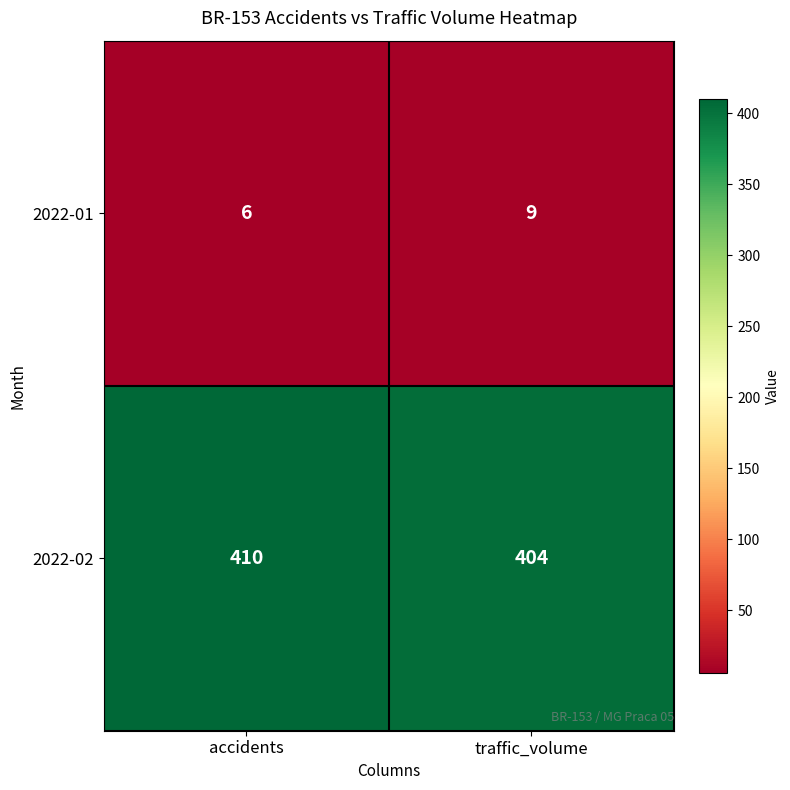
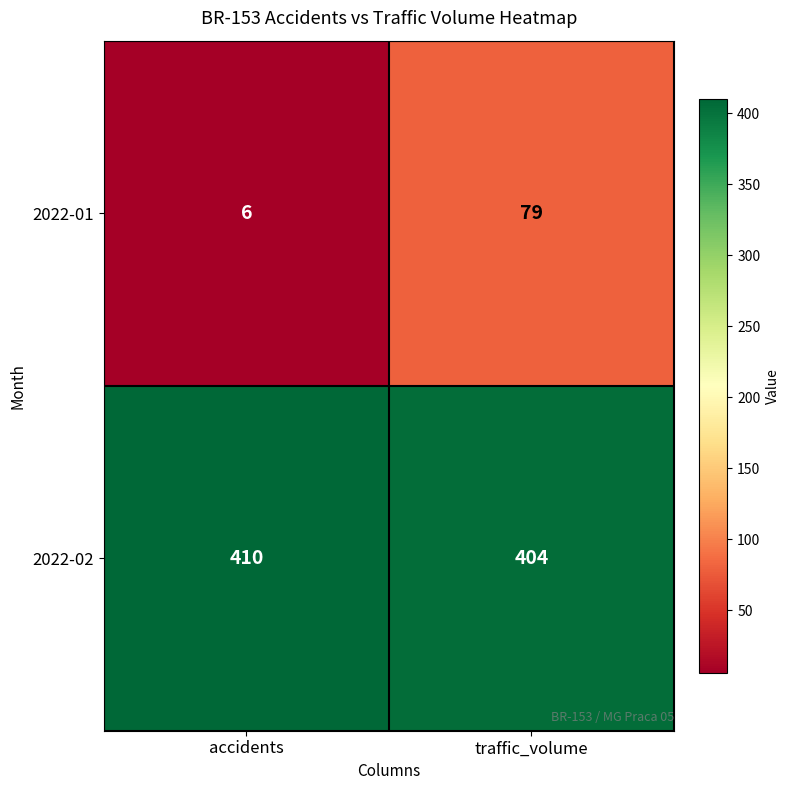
2022-01, traffic_volume: 9 -> 79
